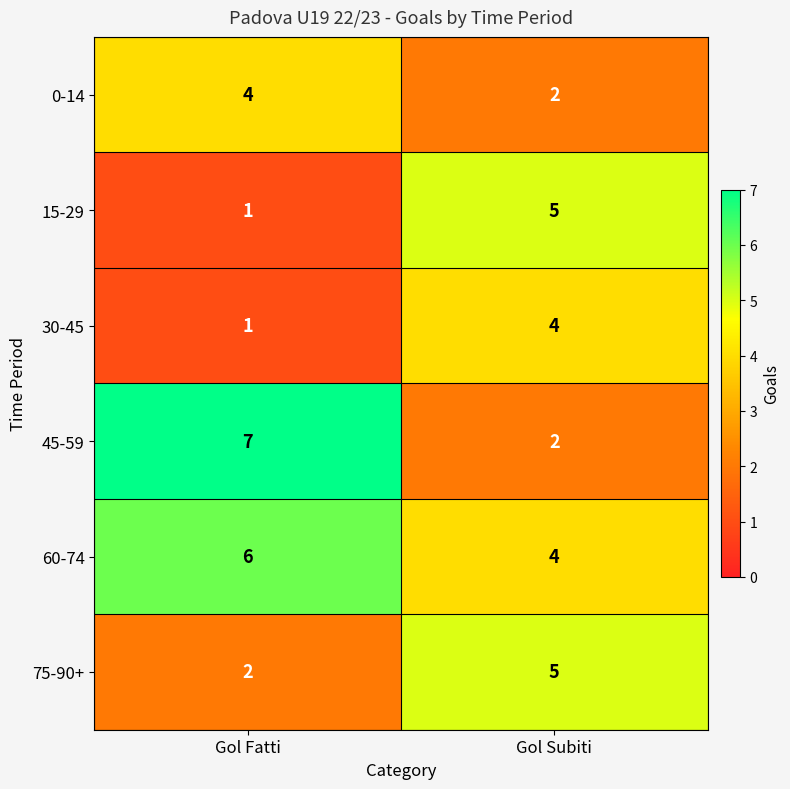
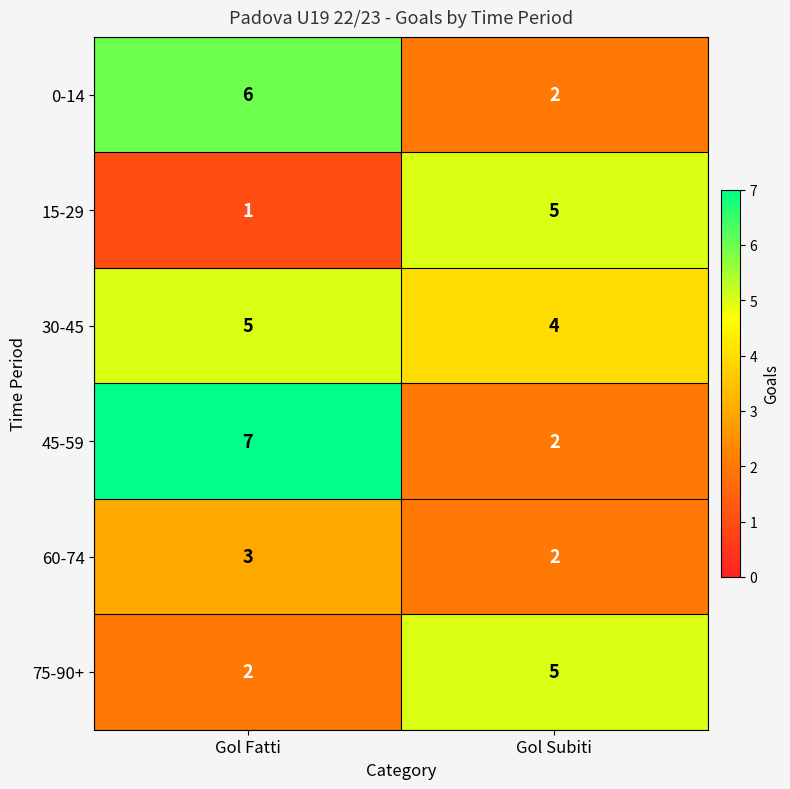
0-14, Gol Fatti: 4 -> 6
30-45, Gol Fatti: 1 -> 5
60-74, Gol Fatti: 6 -> 3
60-74, Gol Subiti: 4 -> 2
